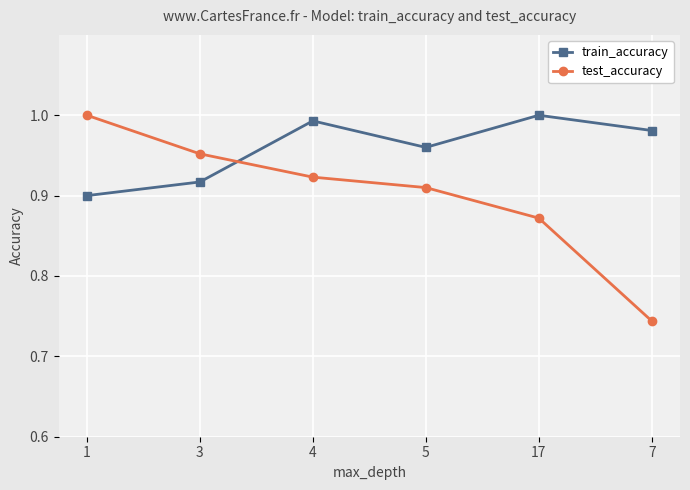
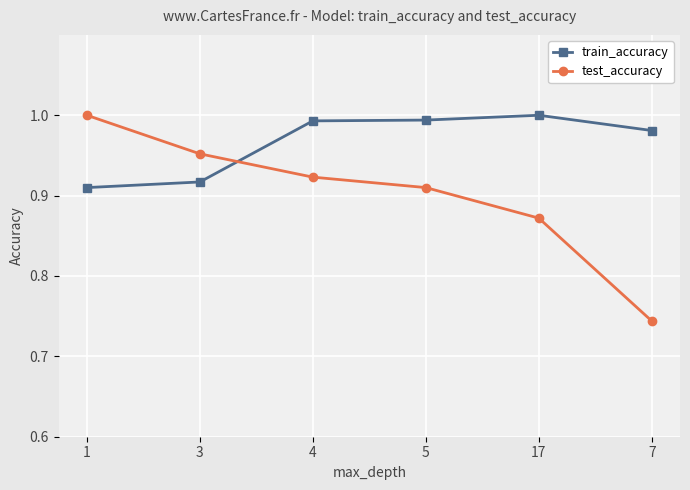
train_accuracy, 1: 0.90 -> 0.91
train_accuracy, 5: 0.96 -> 0.99
